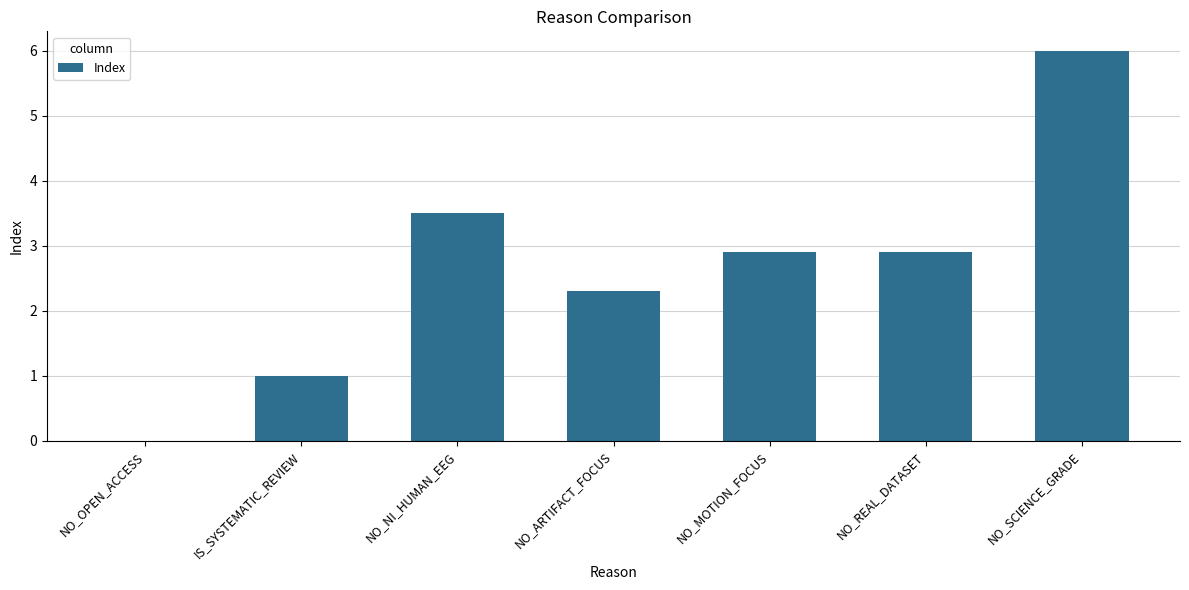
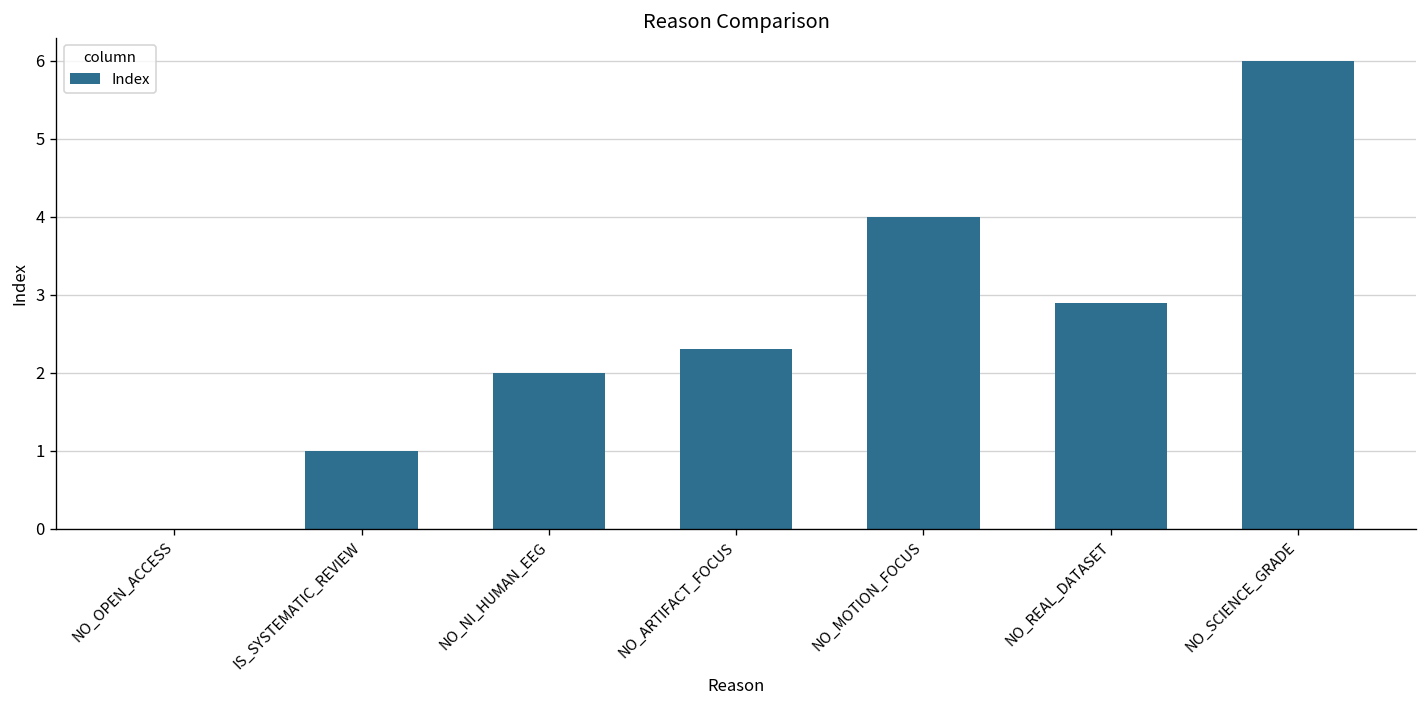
NO_NI_HUMAN_EEG: 3.5 -> 2.0
NO_MOTION_FOCUS: 2.9 -> 4.0
